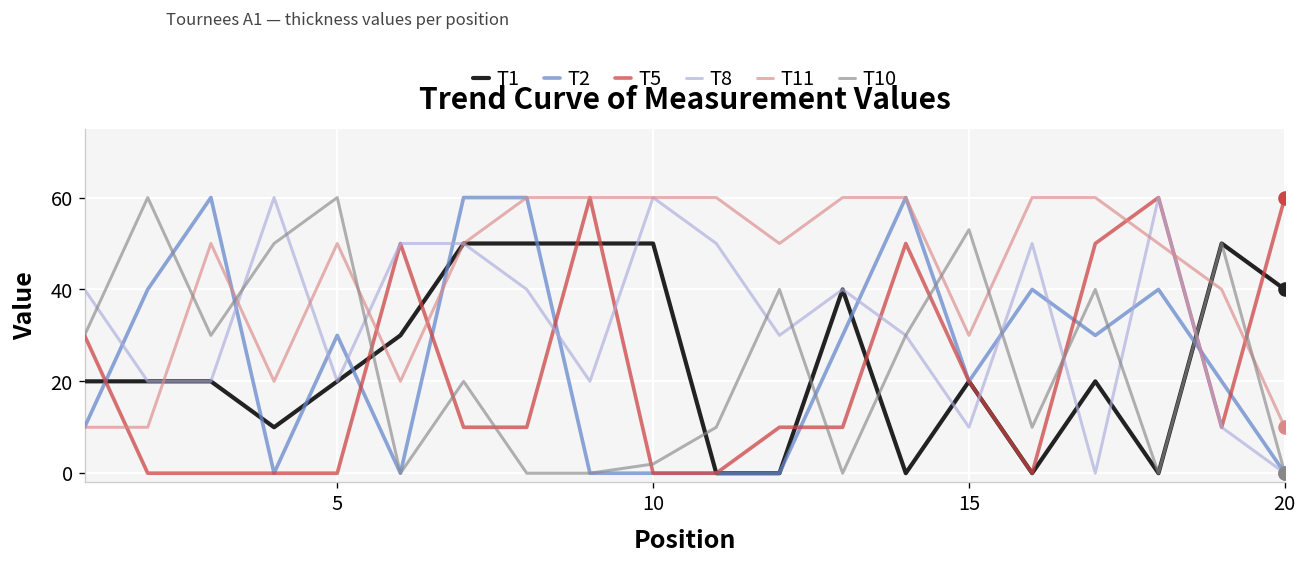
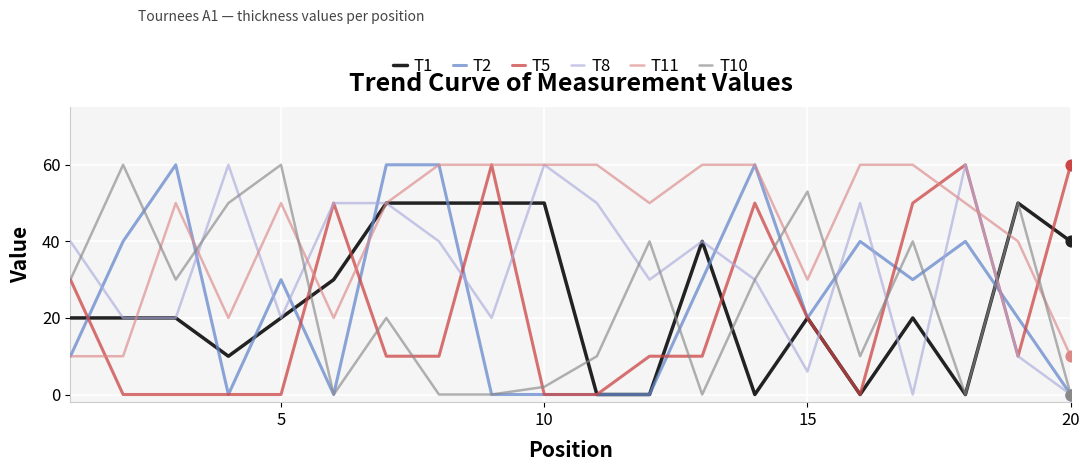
T8, 15: 10 -> 6
